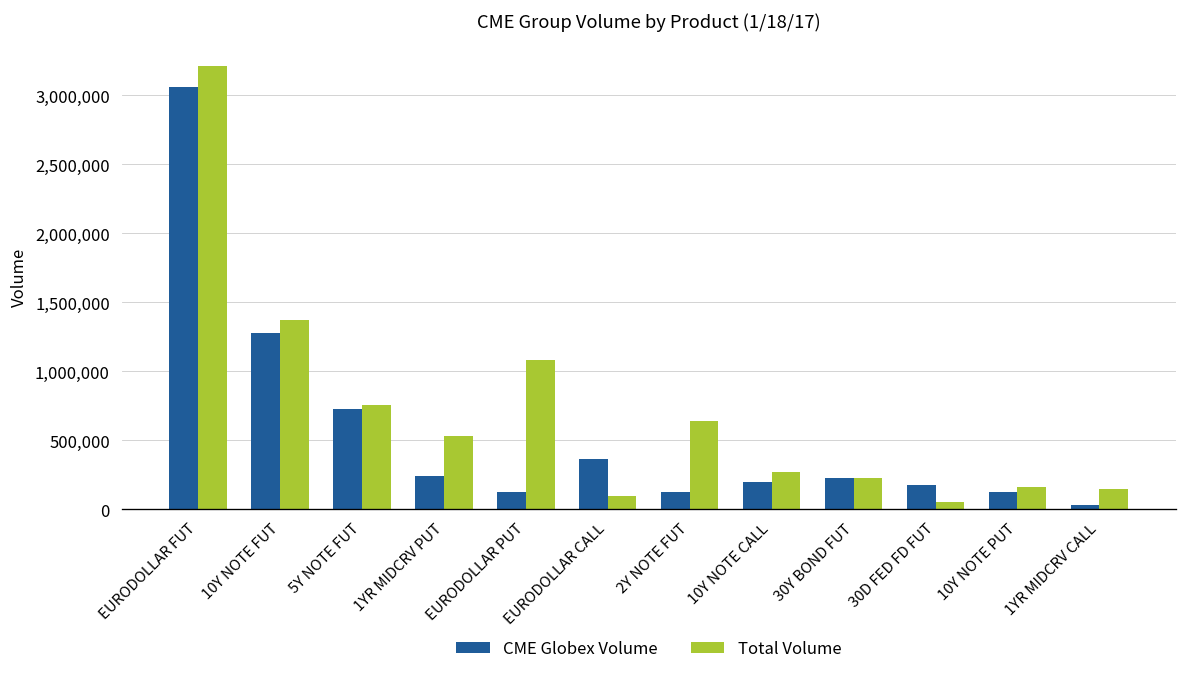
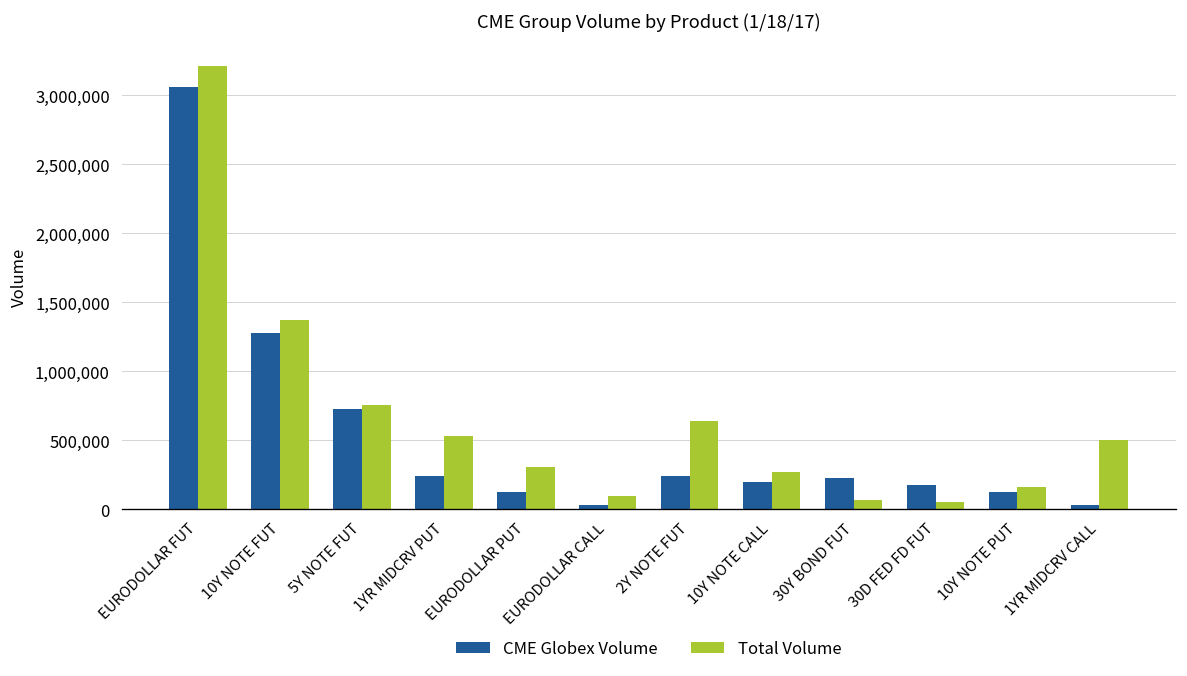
Total Volume, EURODOLLAR PUT: 1,080,000 -> 310,000
CME Globex Volume, EURODOLLAR CALL: 360,000 -> 30,000
CME Globex Volume, 2Y NOTE FUT: 130,000 -> 240,000
Total Volume, 30Y BOND FUT: 230,000 -> 70,000
Total Volume, 1YR MIDCRV CALL: 140,000 -> 500,000
